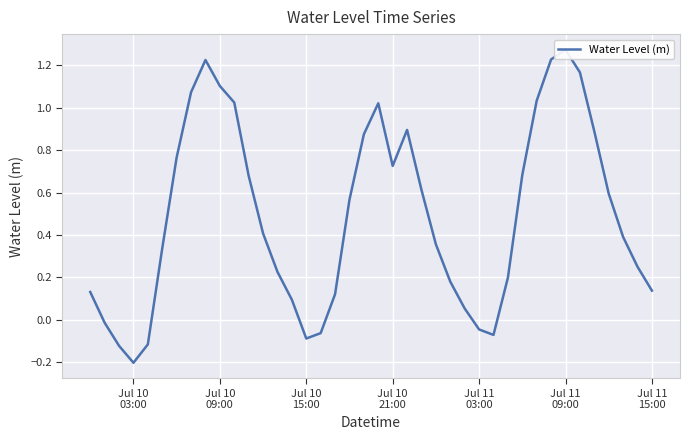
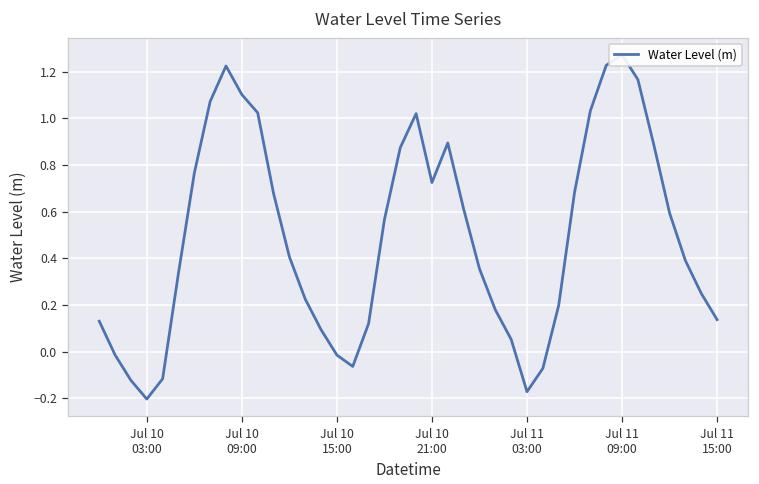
Jul 10 15:00: -0.09 -> -0.01
Jul 11 03:00: -0.05 -> -0.17
